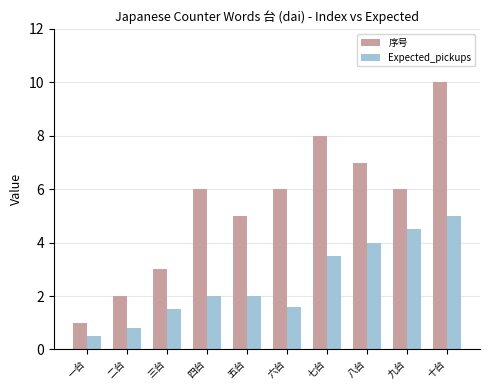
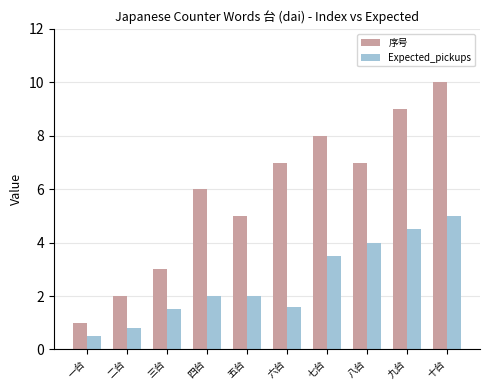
序号, 六台: 6 -> 7
序号, 九台: 6 -> 9
